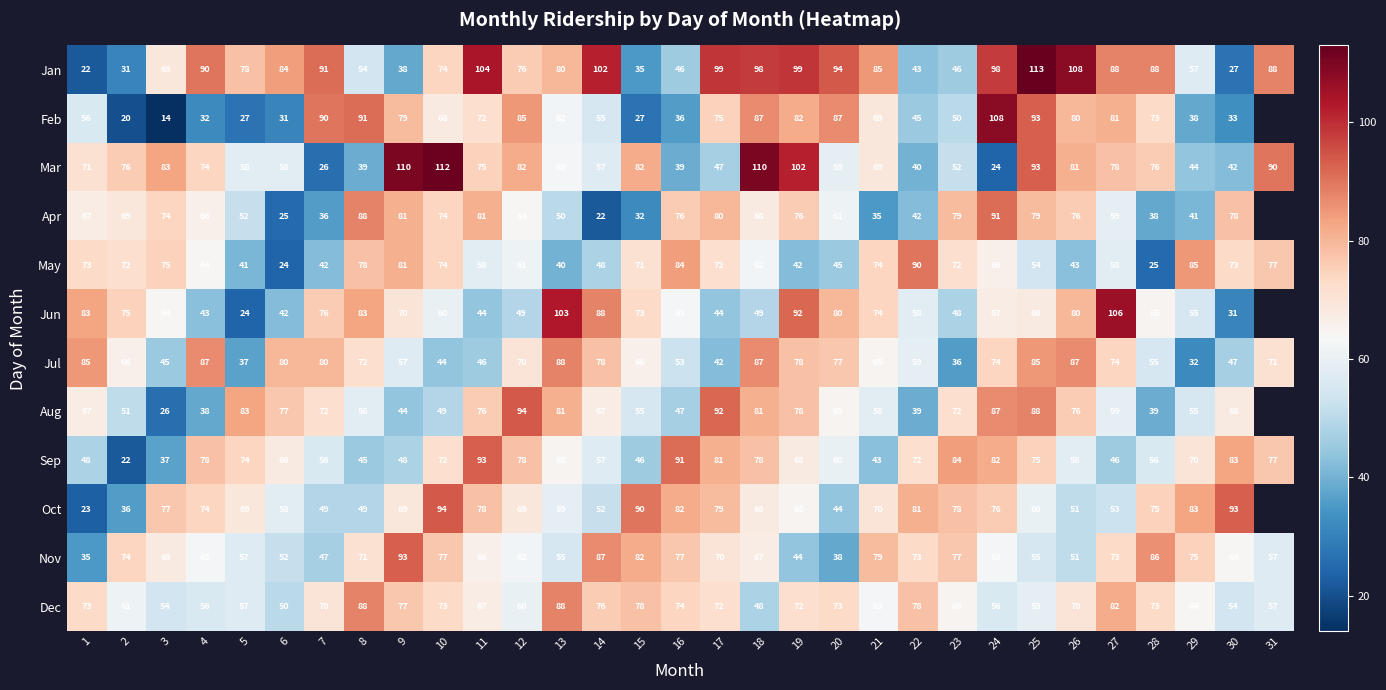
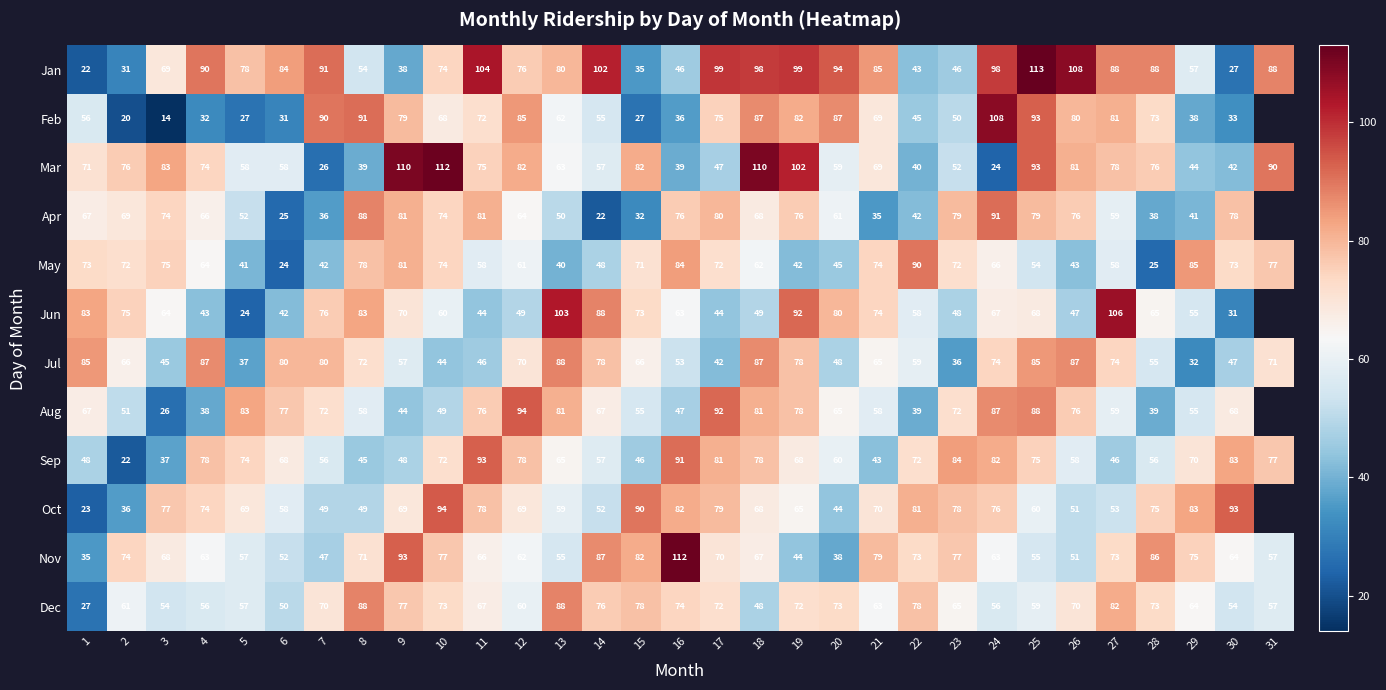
Jun, 26: 80 -> 47
Jul, 20: 77 -> 48
Nov, 16: 77 -> 112
Dec, 1: 73 -> 27
